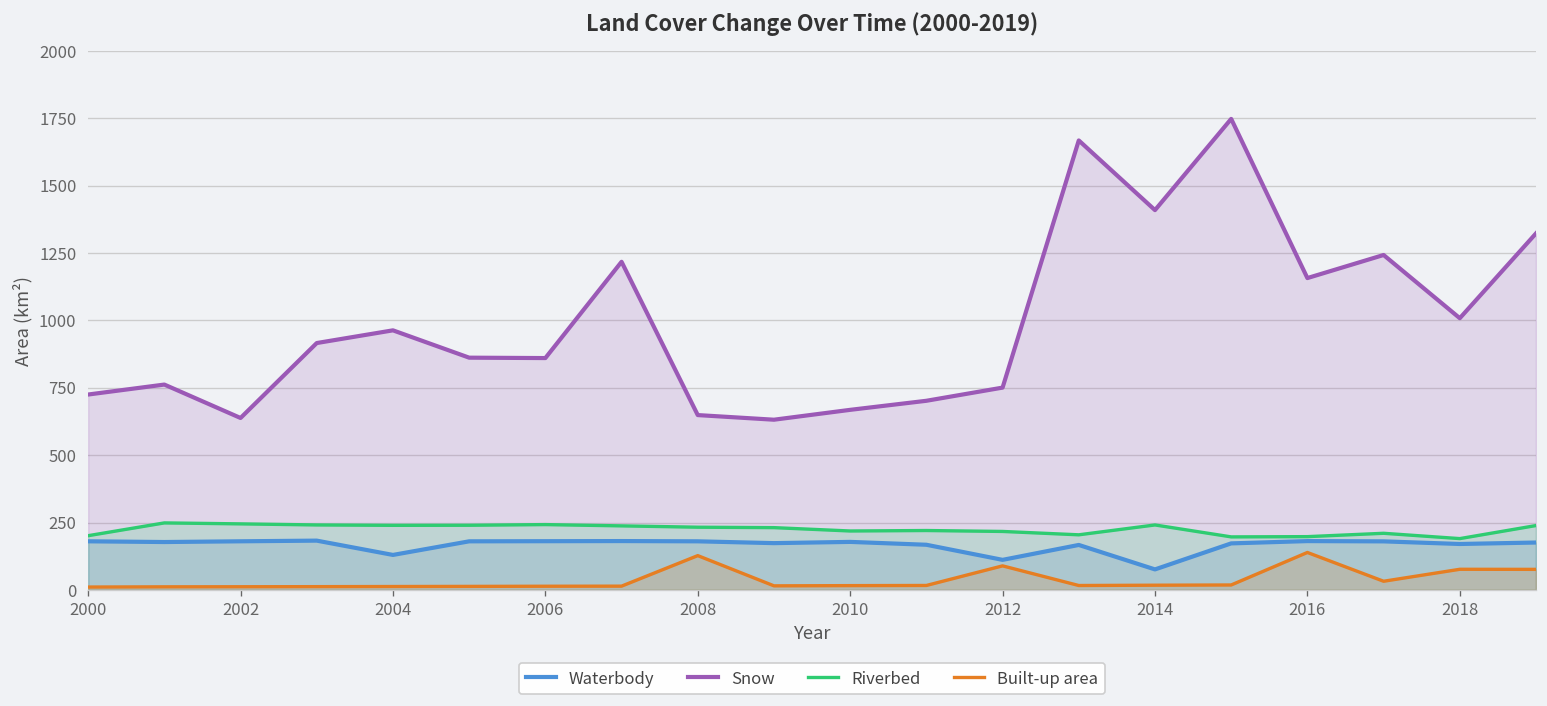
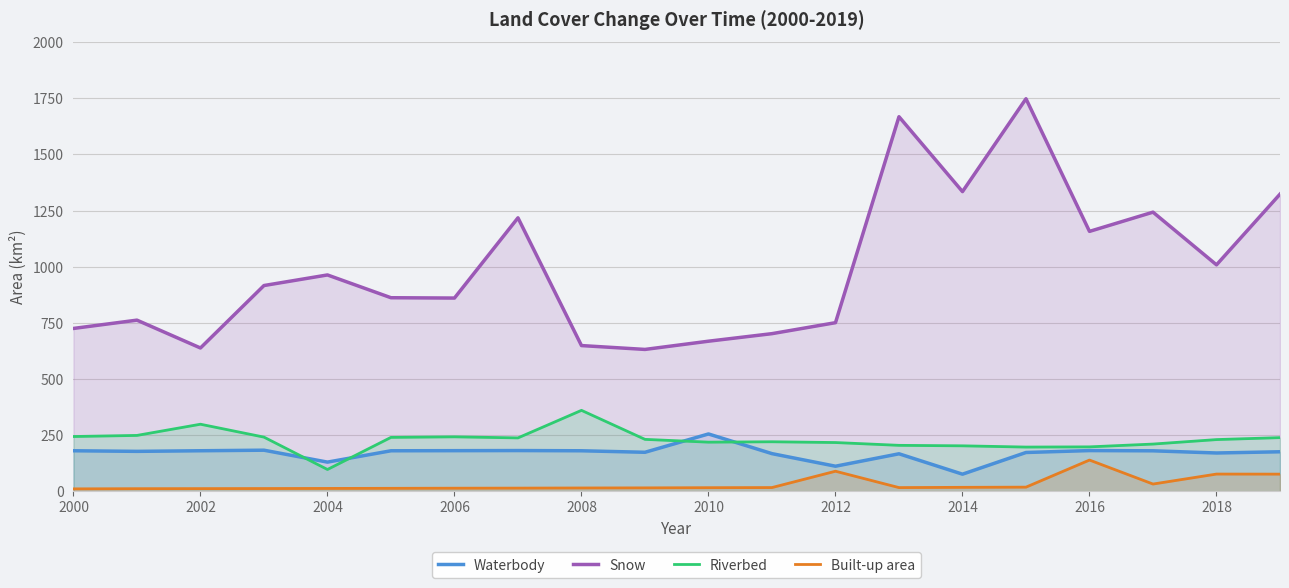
Riverbed, 2000: 200 -> 240
Riverbed, 2002: 250 -> 300
Riverbed, 2004: 240 -> 100
Riverbed, 2008: 230 -> 360
Built-up area, 2008: 130 -> 10
Waterbody, 2010: 180 -> 260
Snow, 2014: 1410 -> 1330
Riverbed, 2014: 240 -> 200
Riverbed, 2018: 190 -> 230
